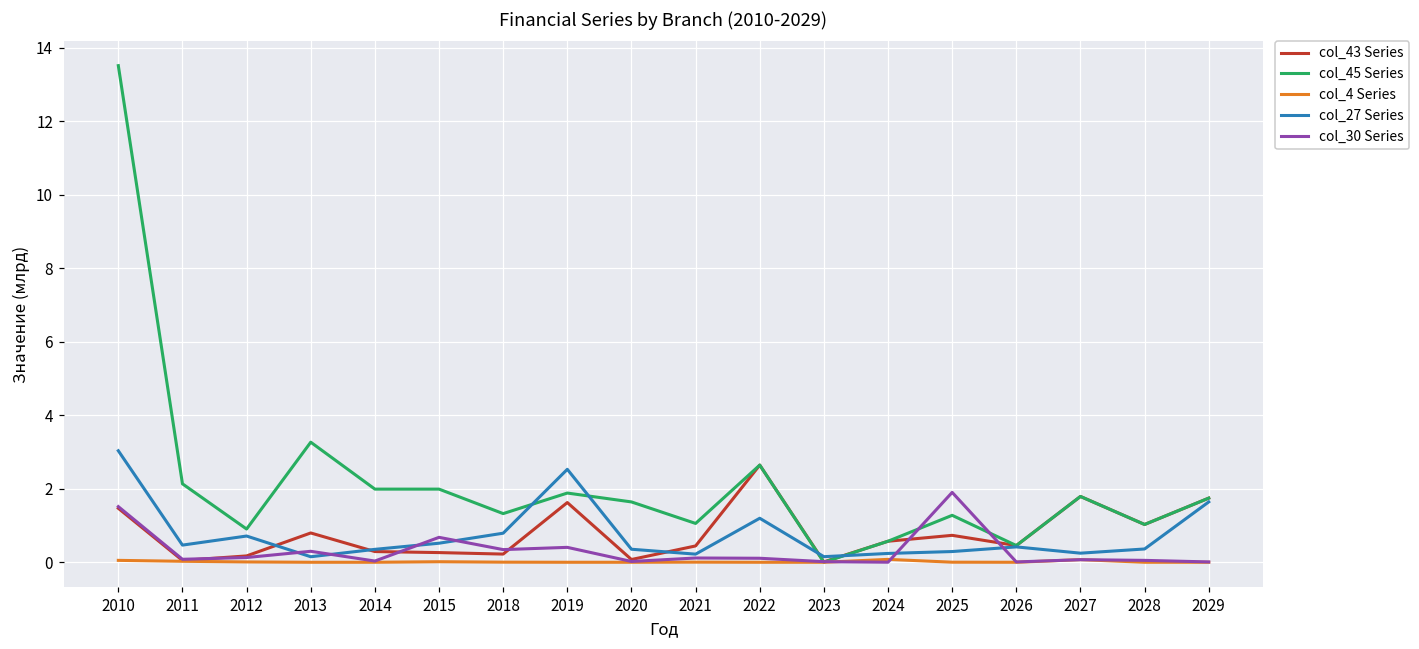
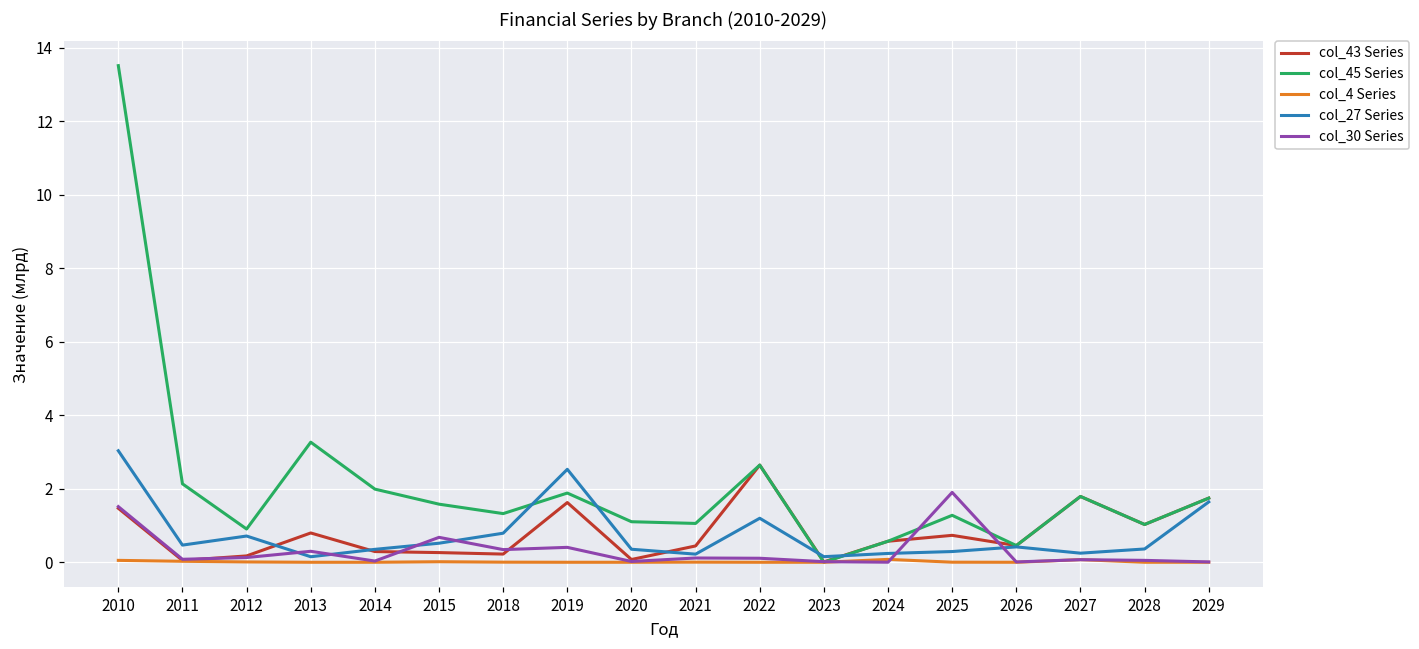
col_45 Series, 2015: 2.0 -> 1.6
col_45 Series, 2020: 1.6 -> 1.1
